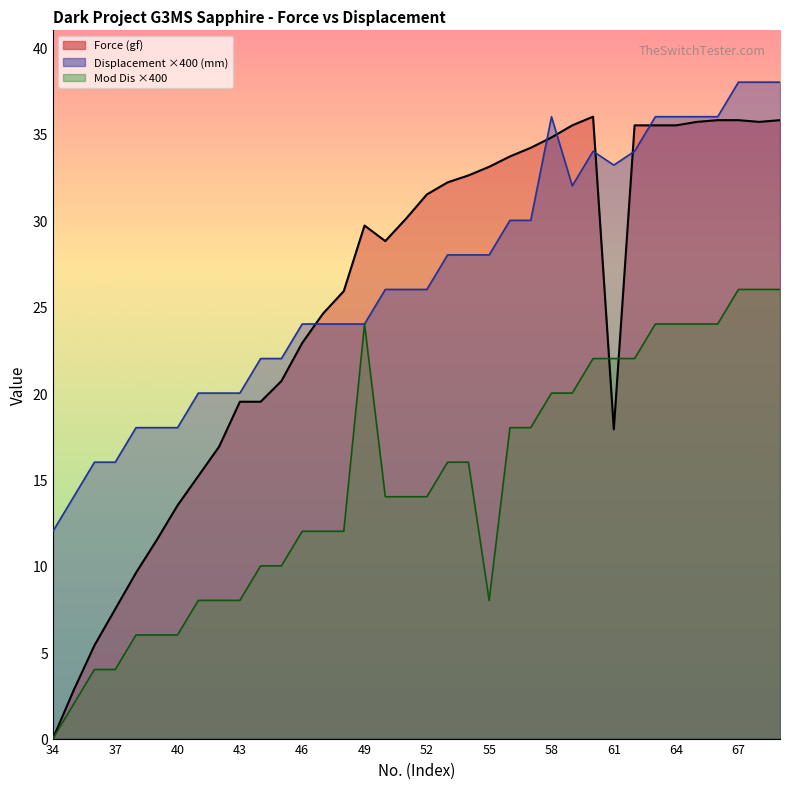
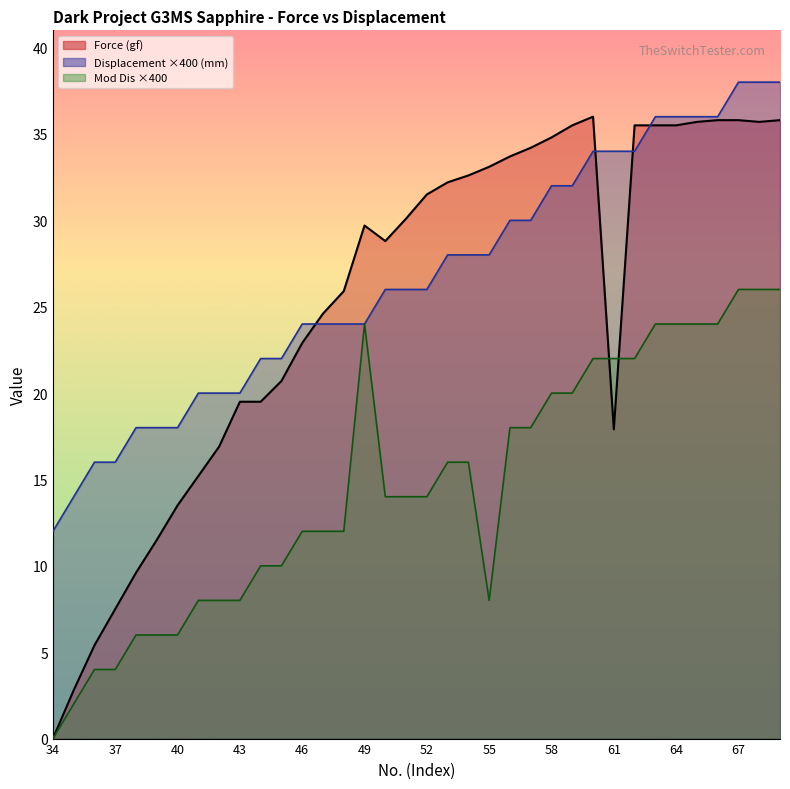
Displacement ×400 (mm), 58: 36.0 -> 32.0
Displacement ×400 (mm), 61: 33.2 -> 34.0
